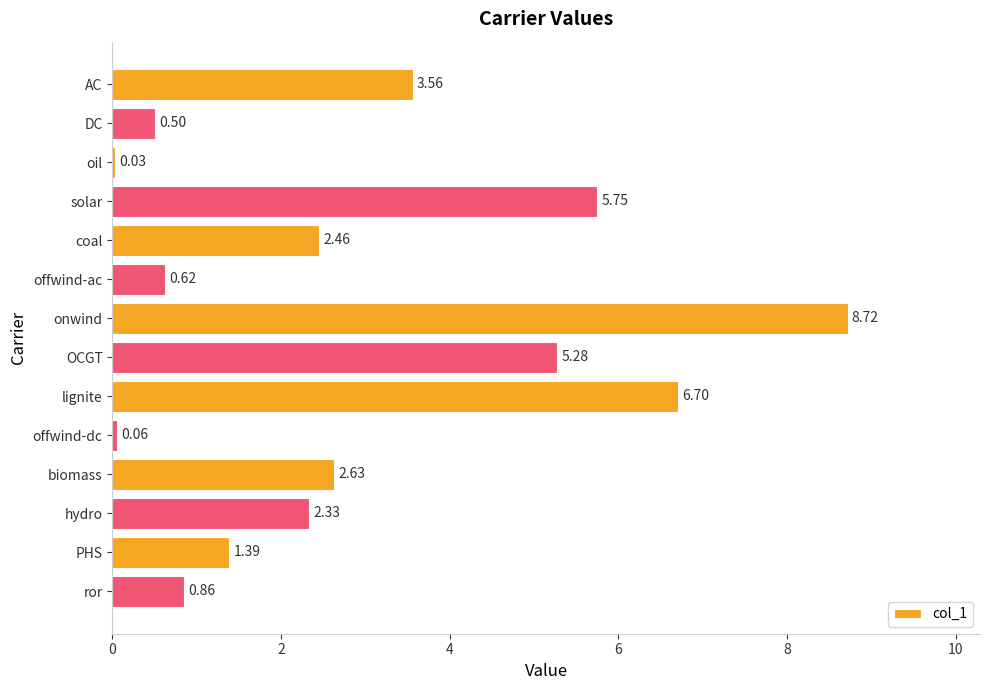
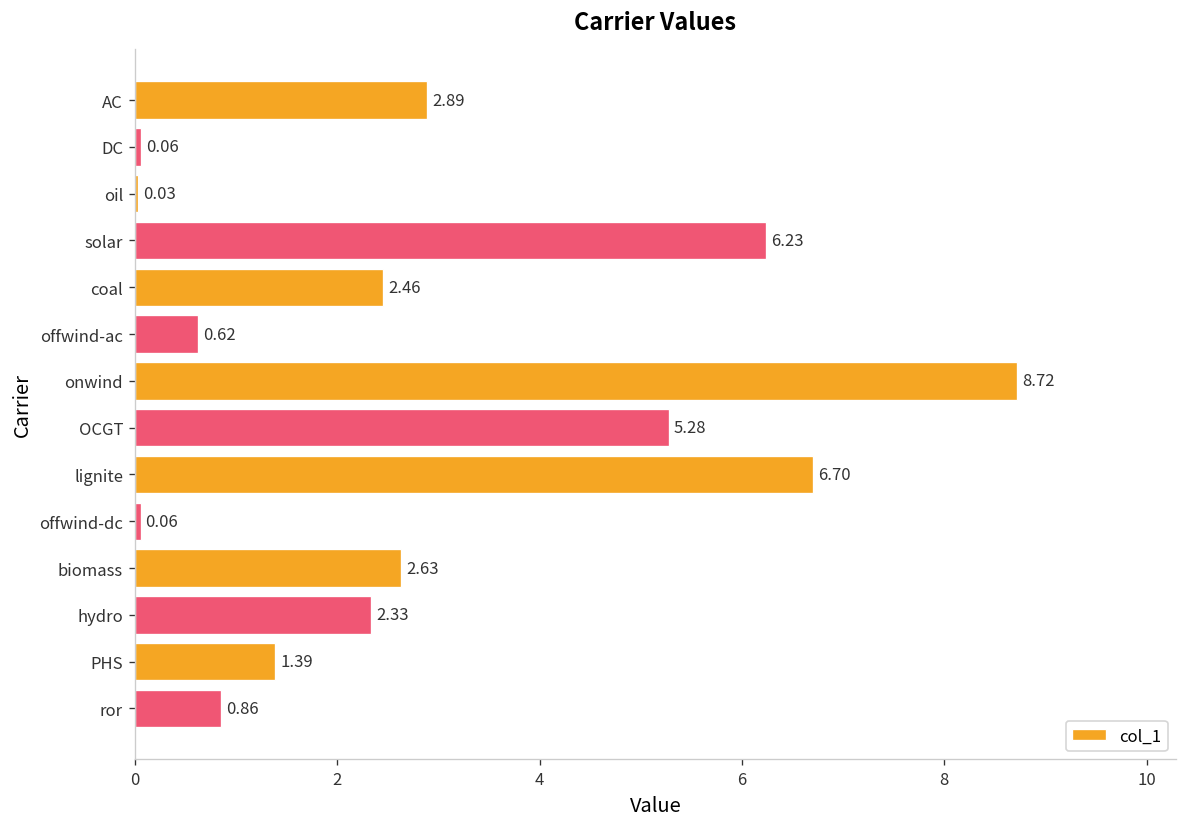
AC: 3.56 -> 2.89
DC: 0.50 -> 0.06
solar: 5.75 -> 6.23
